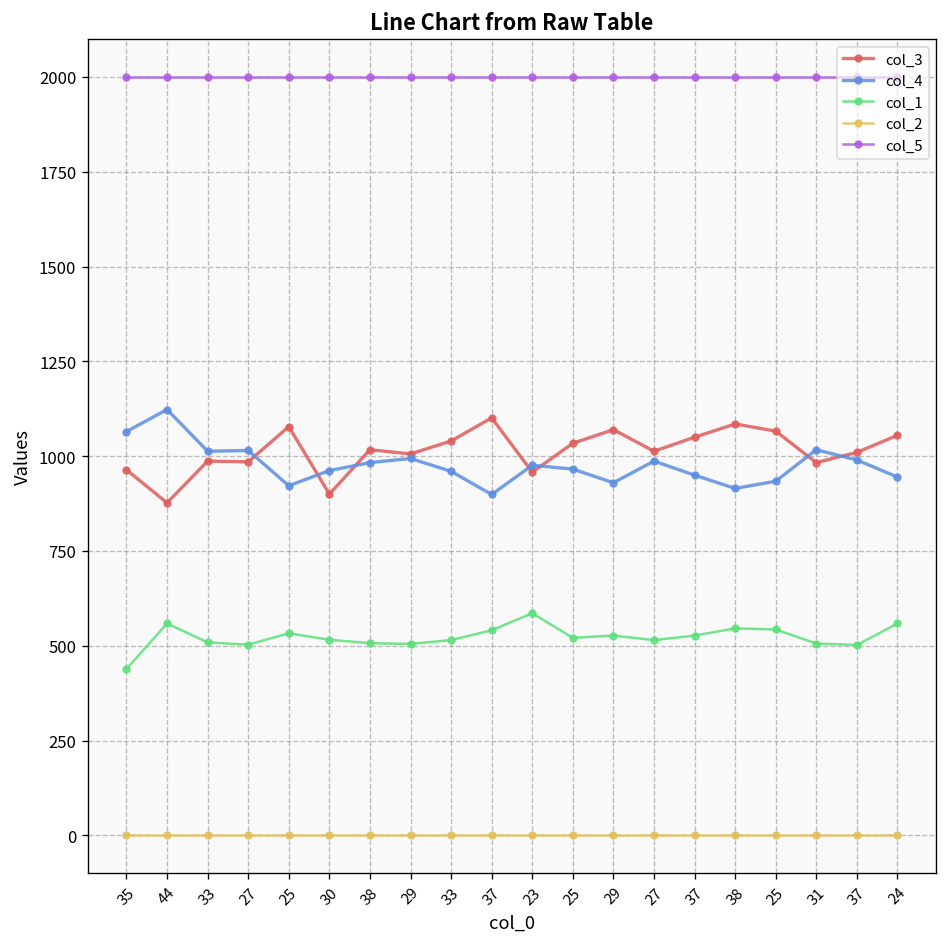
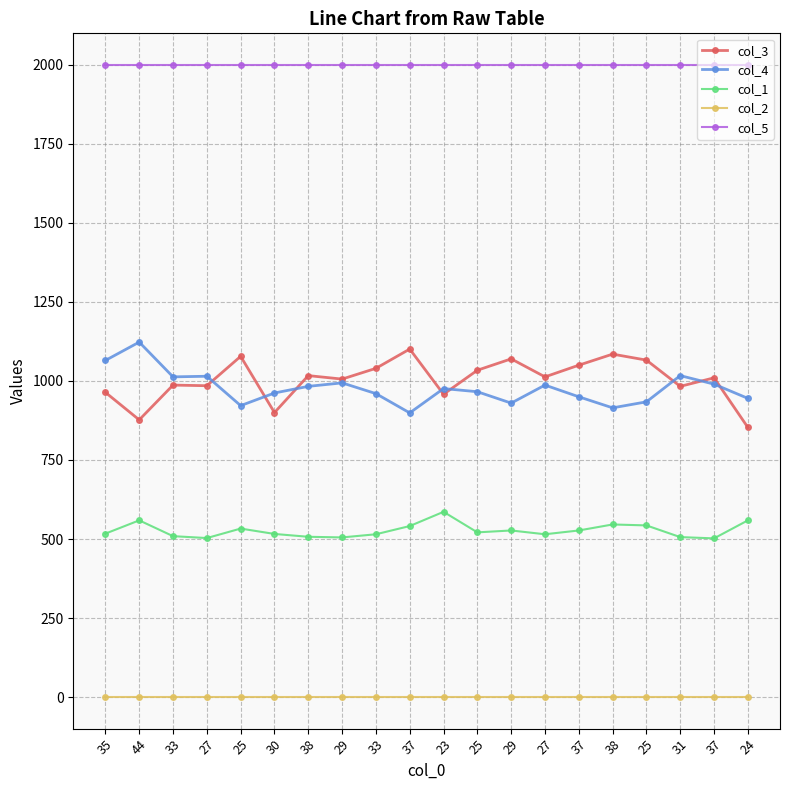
col_1, 35: 440 -> 520
col_3, 24: 1060 -> 850
